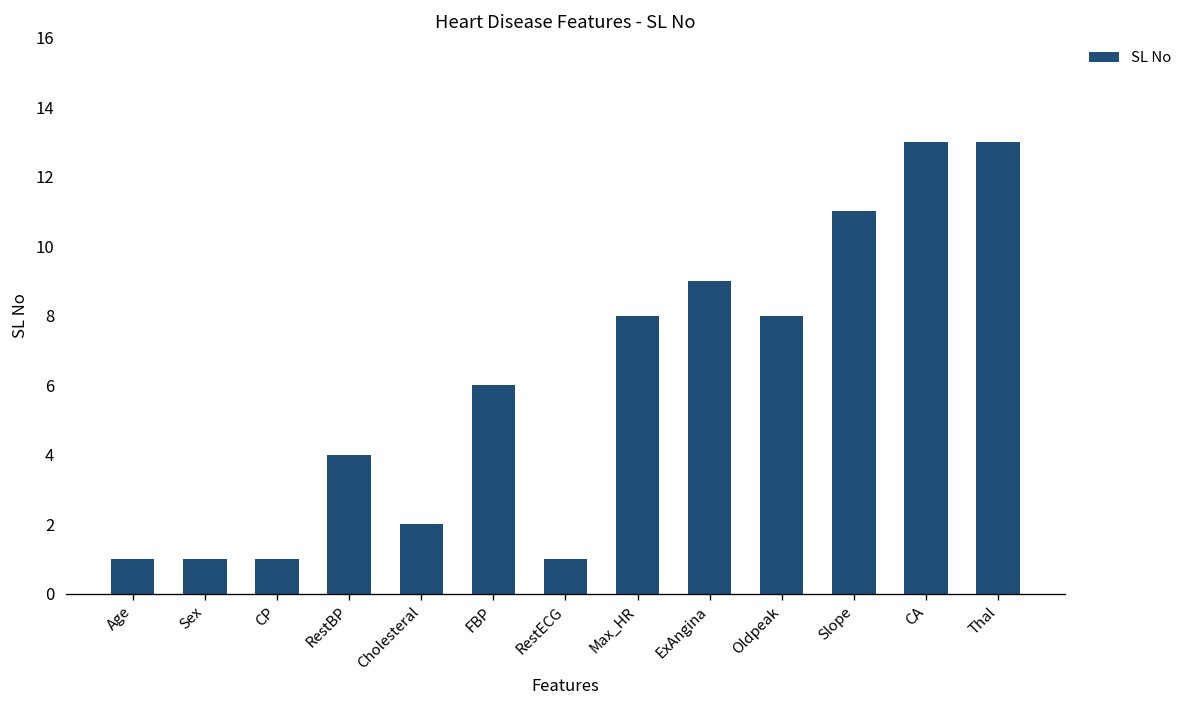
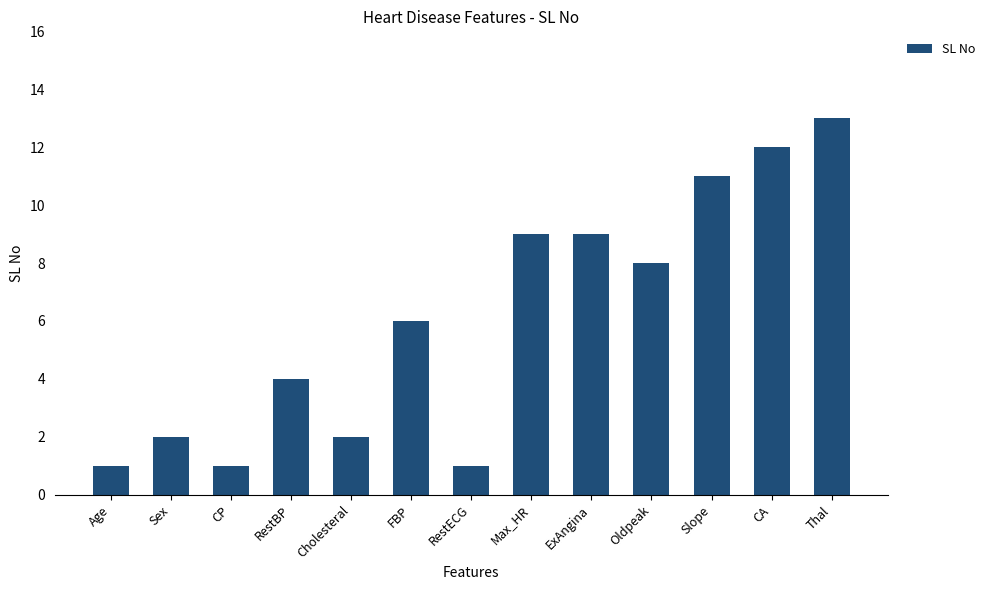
Sex: 1 -> 2
Max_HR: 8 -> 9
CA: 13 -> 12
